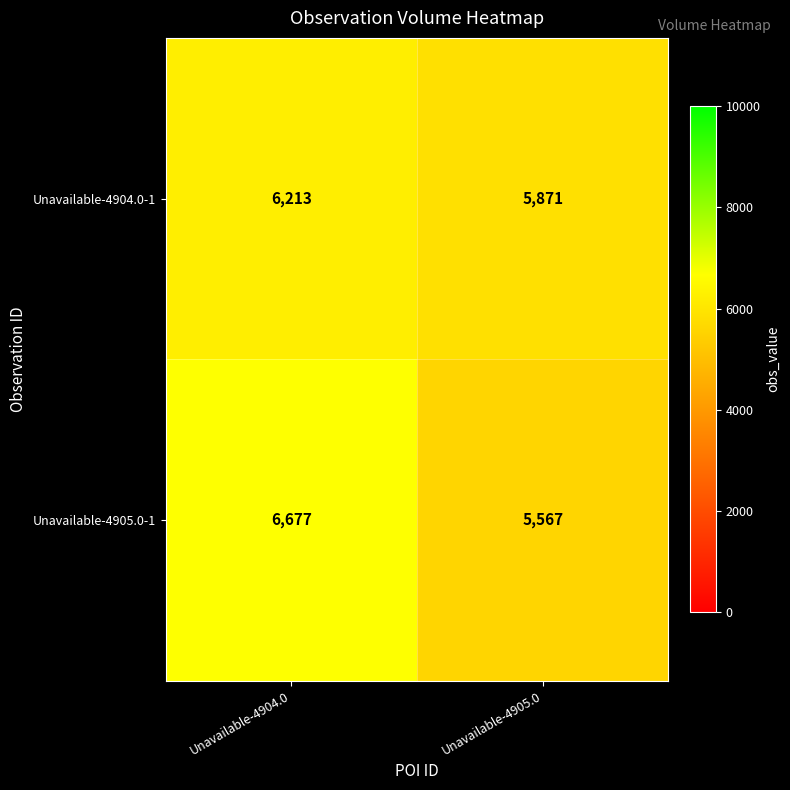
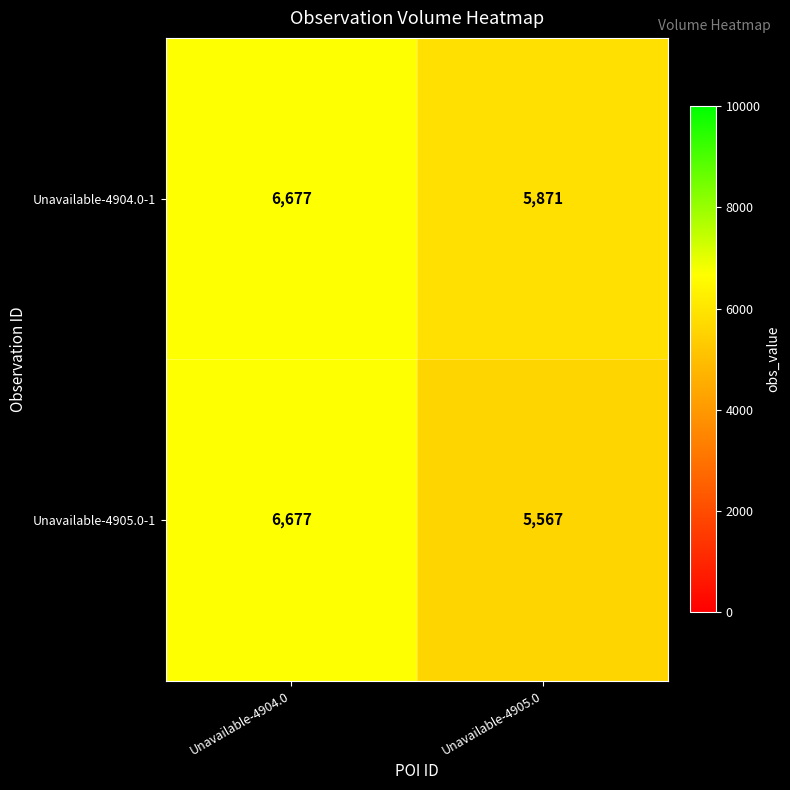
Unavailable-4904.0-1, Unavailable-4904.0: 6,213 -> 6,677
